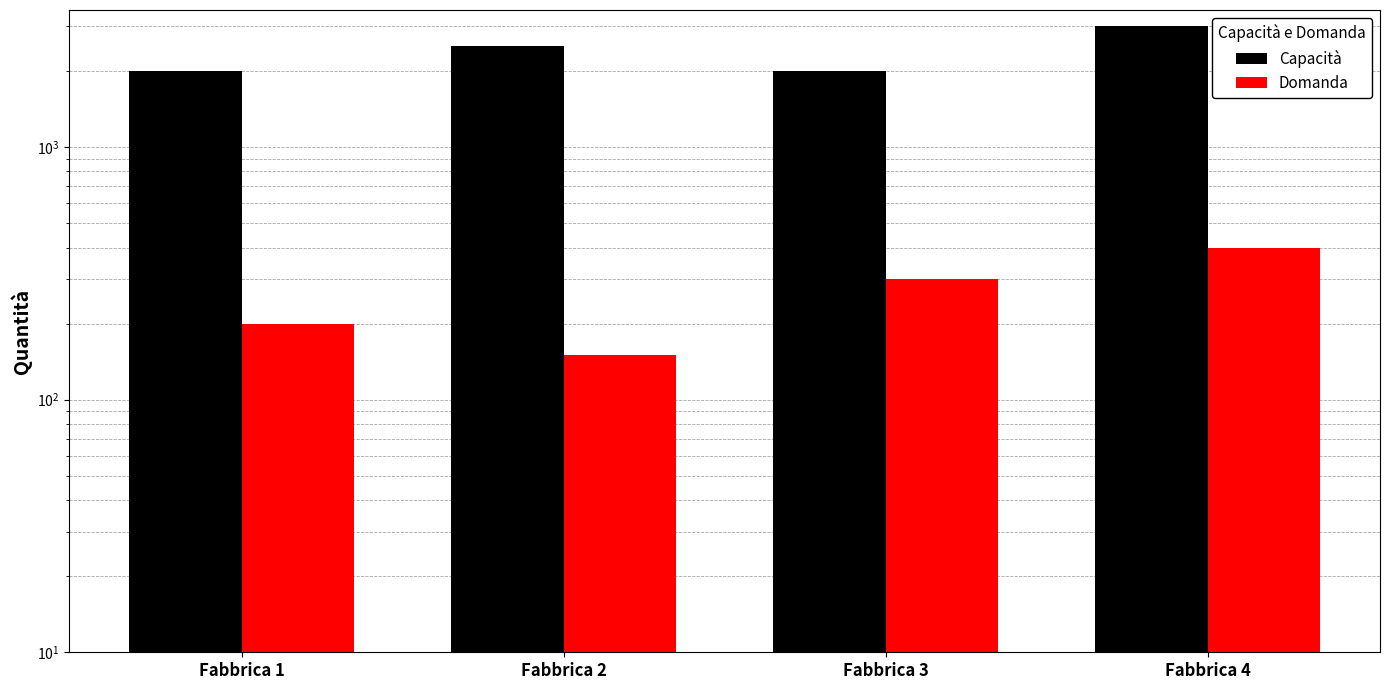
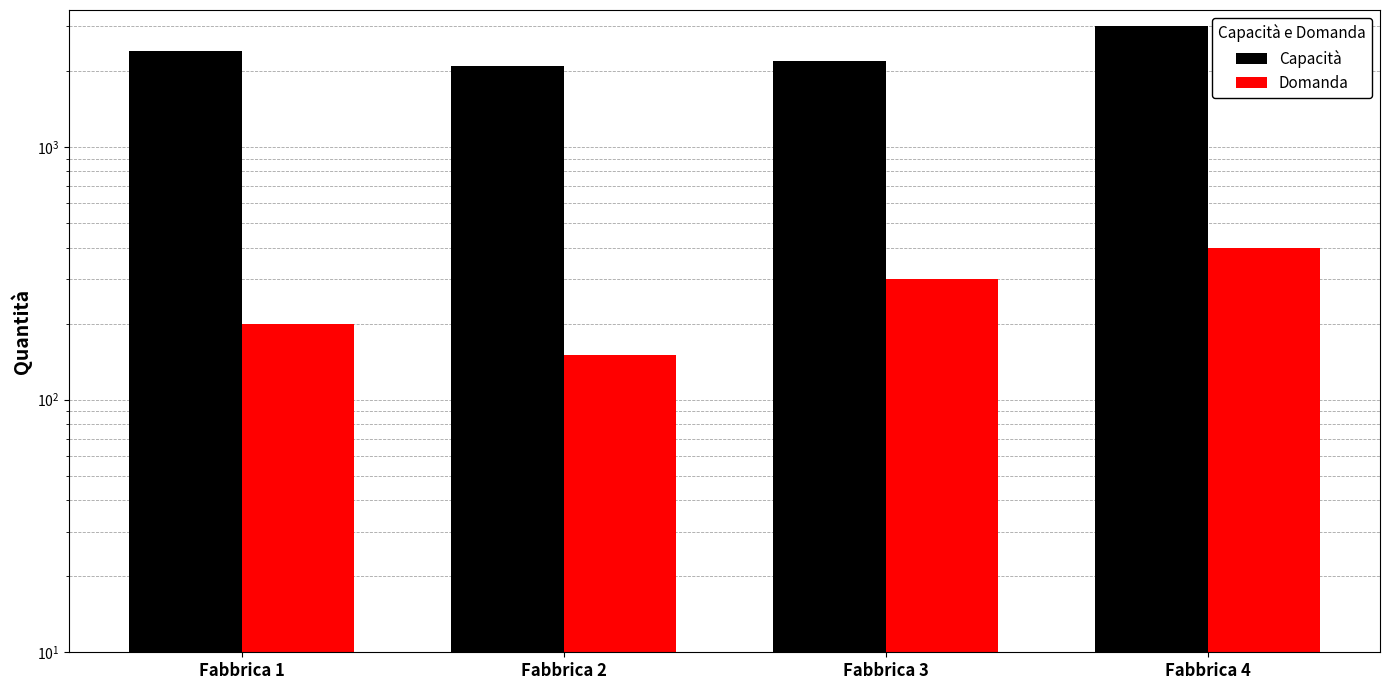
Capacità, Fabbrica 1: 2000 -> 2400
Capacità, Fabbrica 2: 2500 -> 2100
Capacità, Fabbrica 3: 2000 -> 2200
